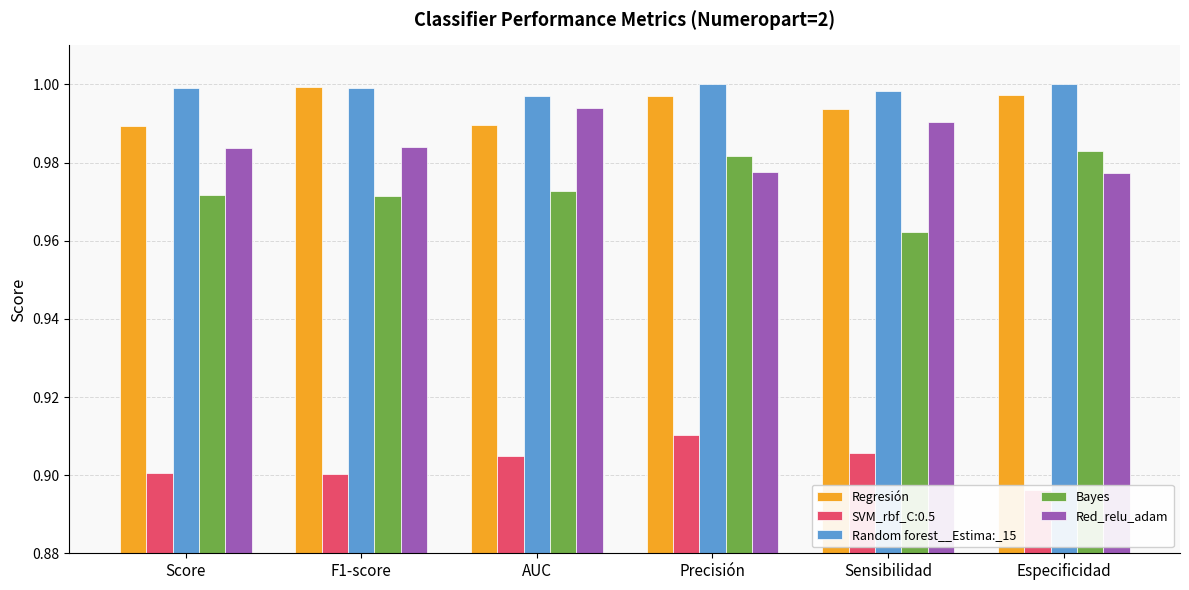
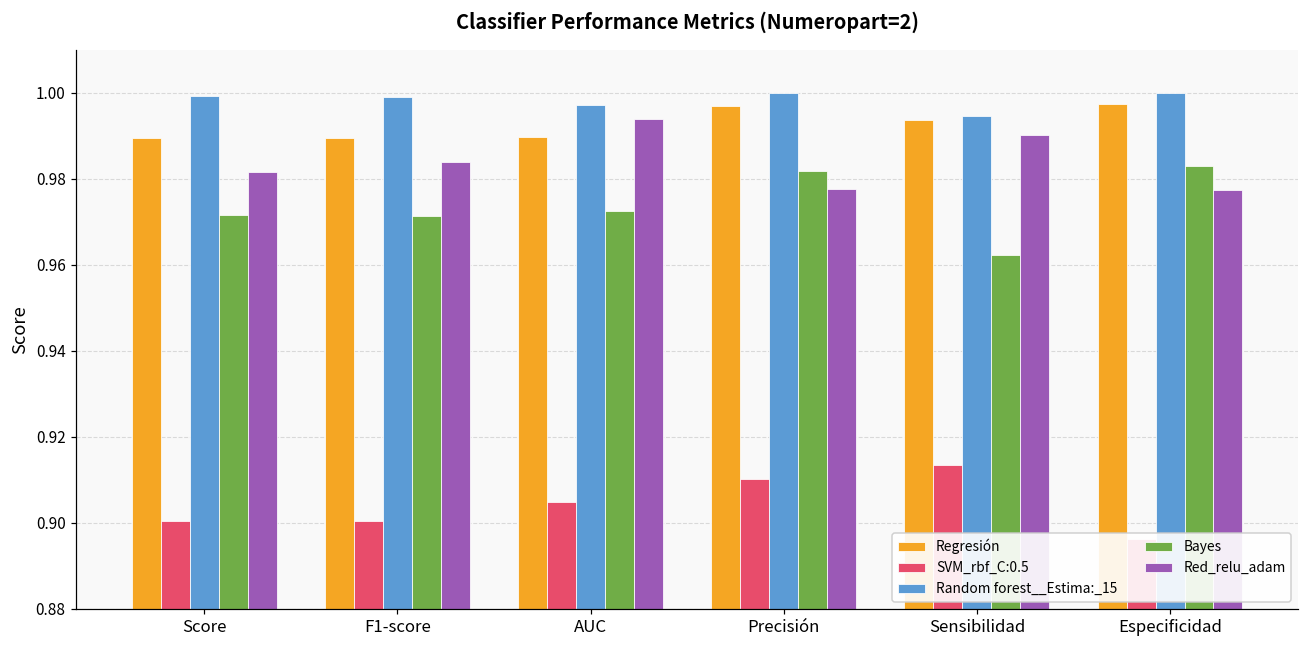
Red_relu_adam, Score: 0.984 -> 0.981
Regresión, F1-score: 0.999 -> 0.989
SVM_rbf_C:0.5, Sensibilidad: 0.906 -> 0.913
Random forest__Estima:_15, Sensibilidad: 0.998 -> 0.995
